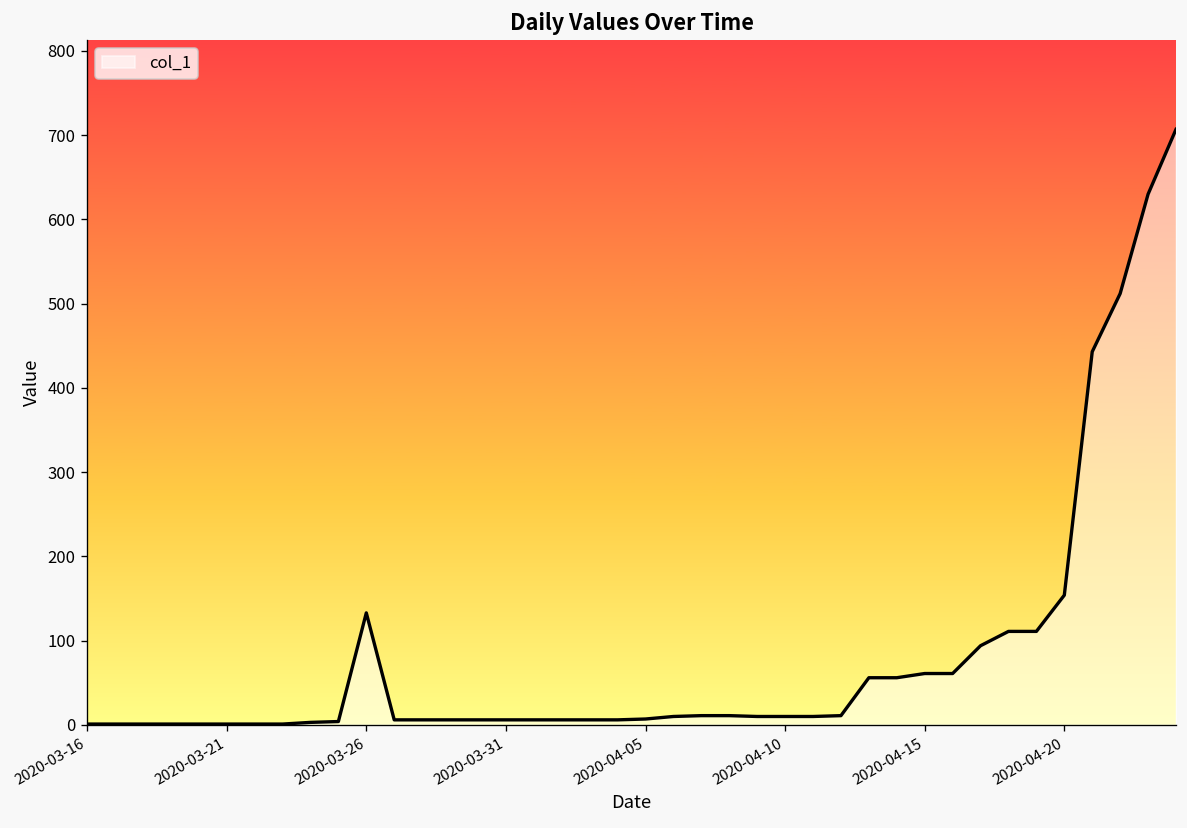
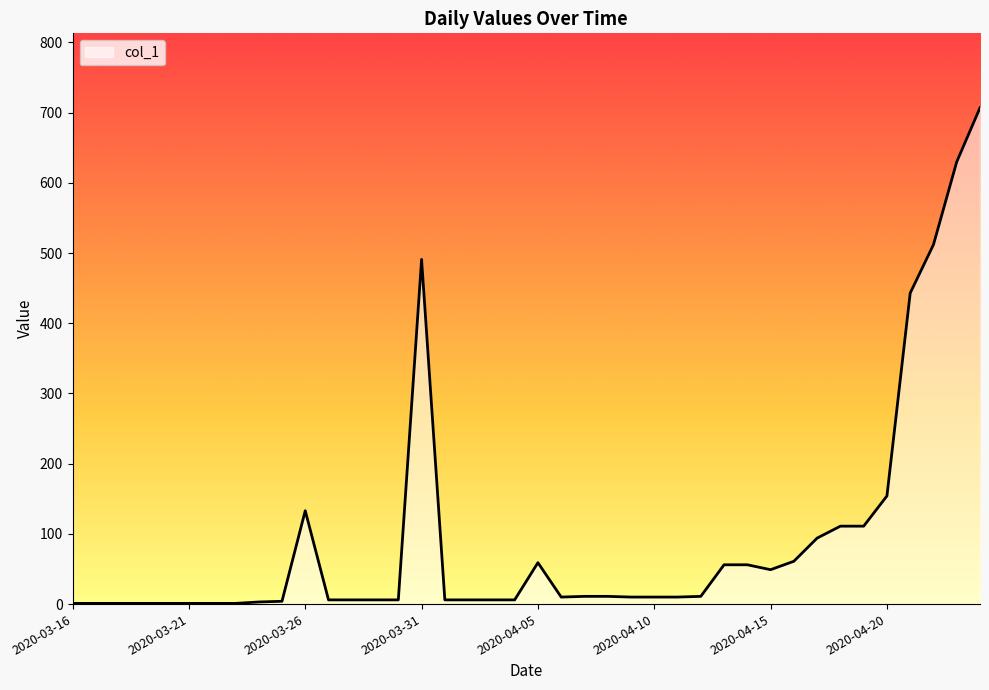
2020-03-31: 10 -> 490
2020-04-05: 10 -> 60
2020-04-15: 60 -> 50
